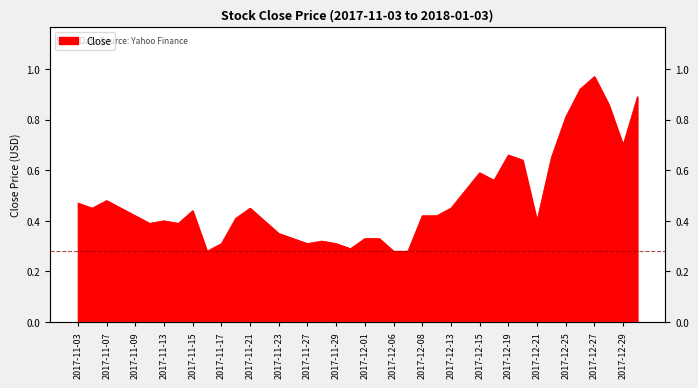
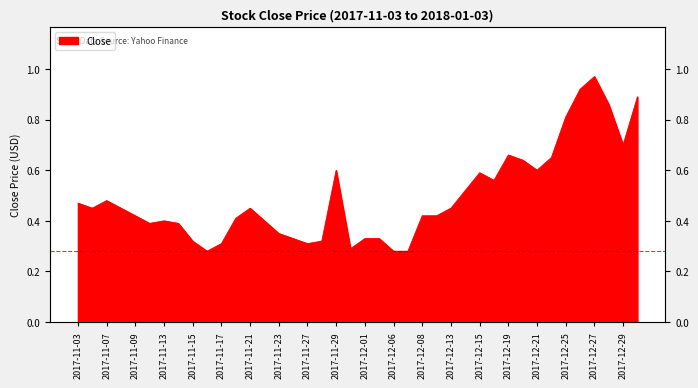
2017-11-15: 0.44 -> 0.32
2017-11-29: 0.31 -> 0.60
2017-12-21: 0.4 -> 0.6
